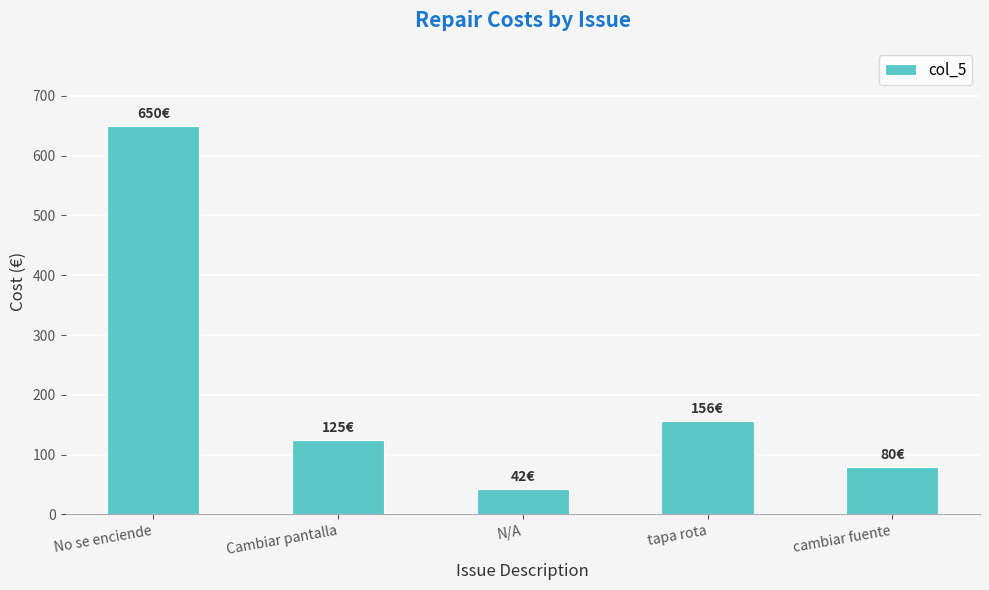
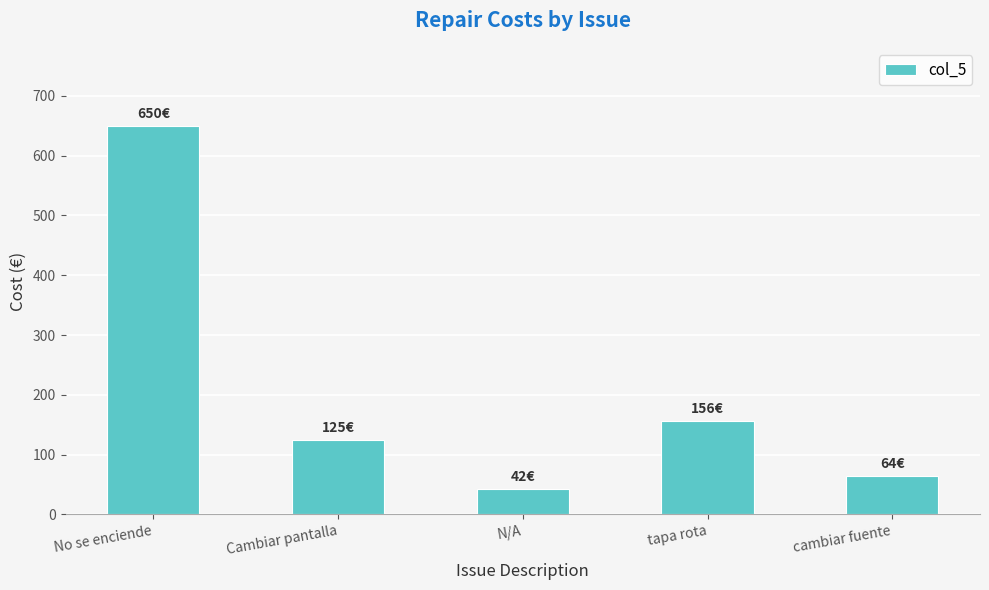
cambiar fuente: 80€ -> 64€
